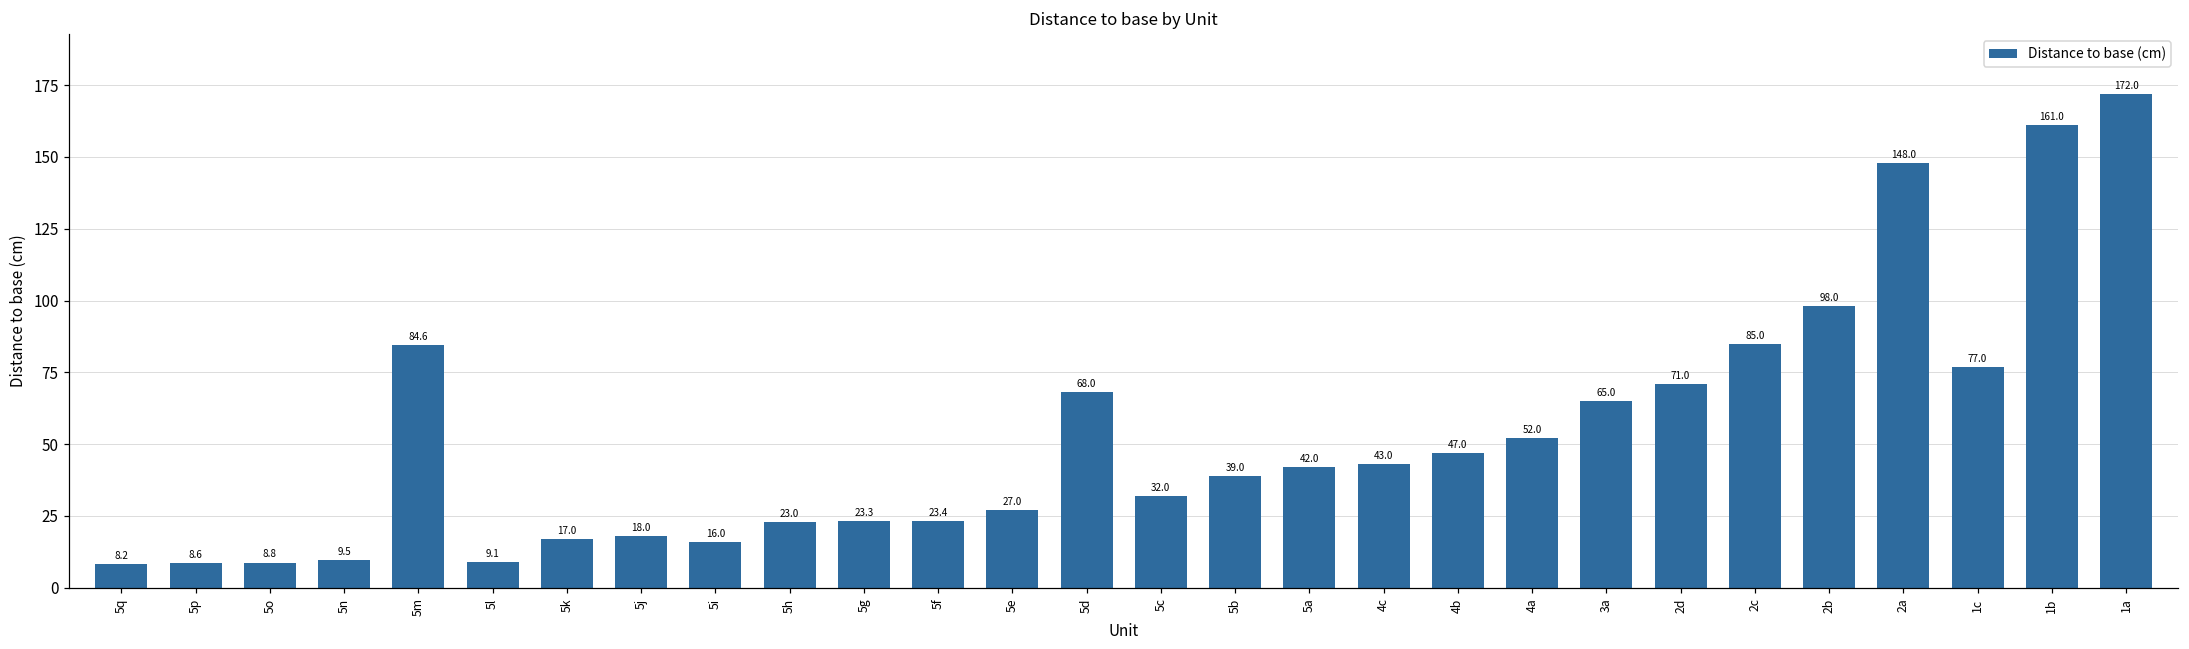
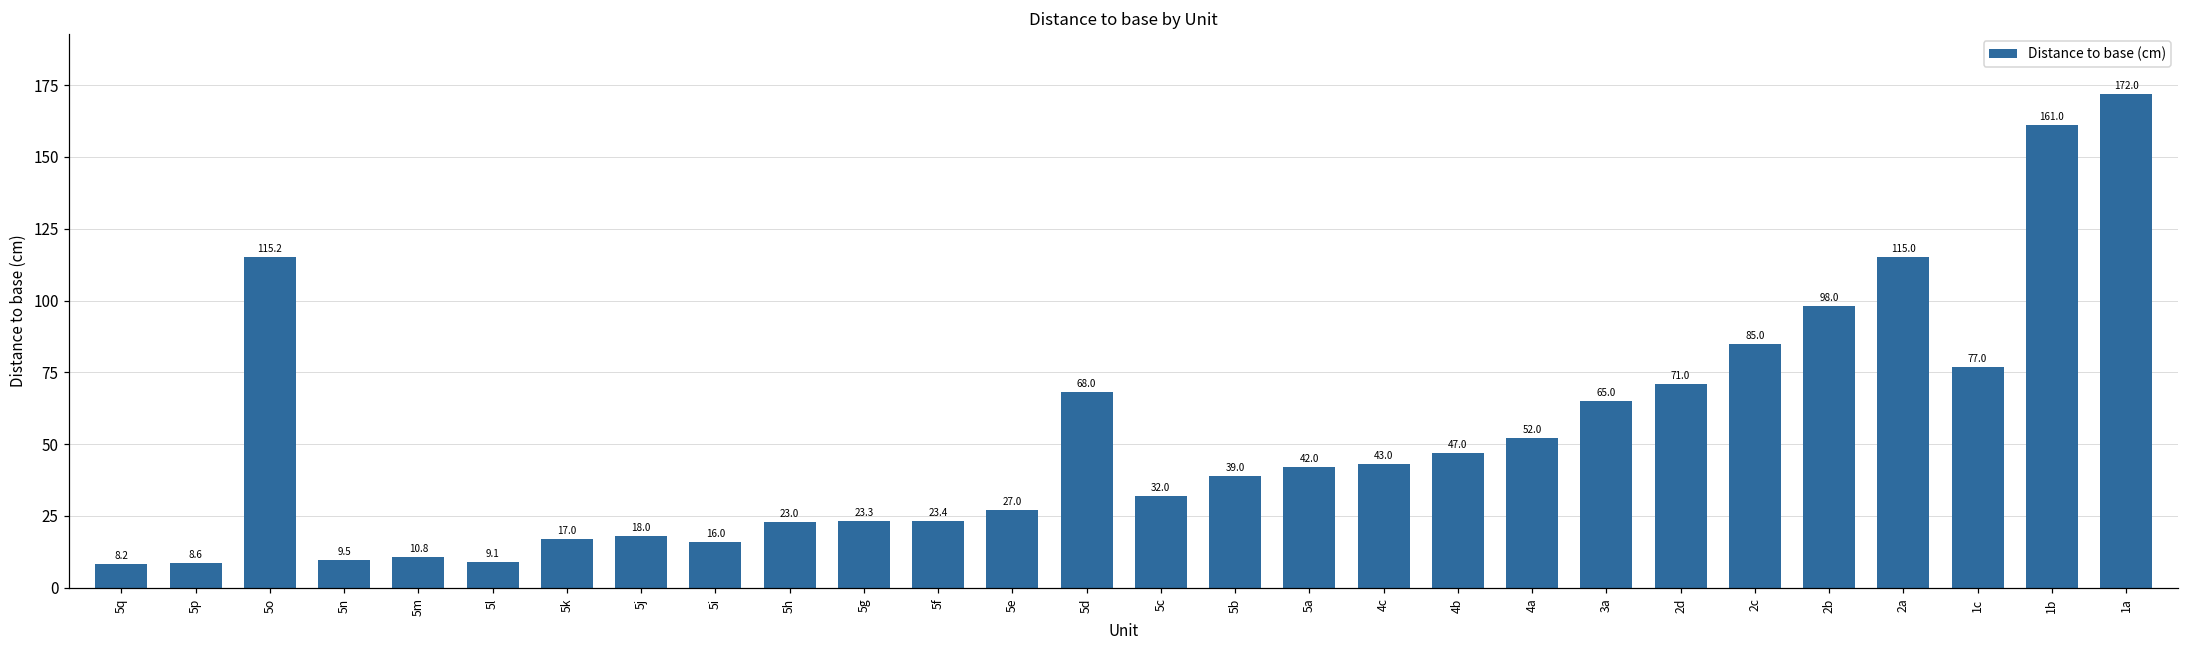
5o: 8.8 -> 115.2
5m: 84.6 -> 10.8
2a: 148.0 -> 115.0
